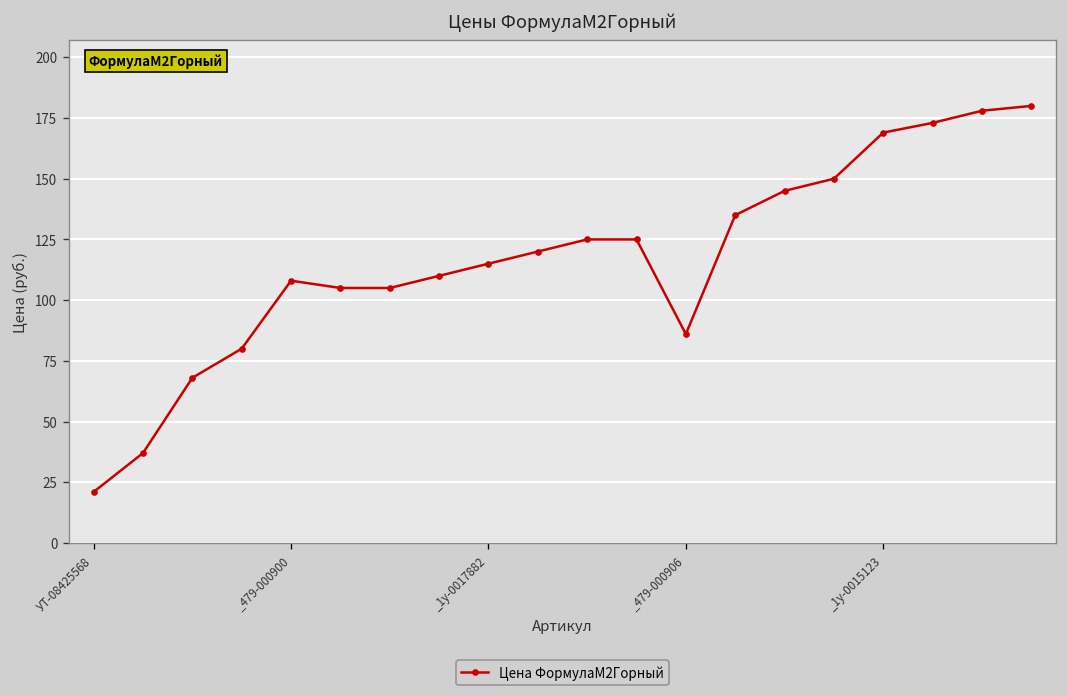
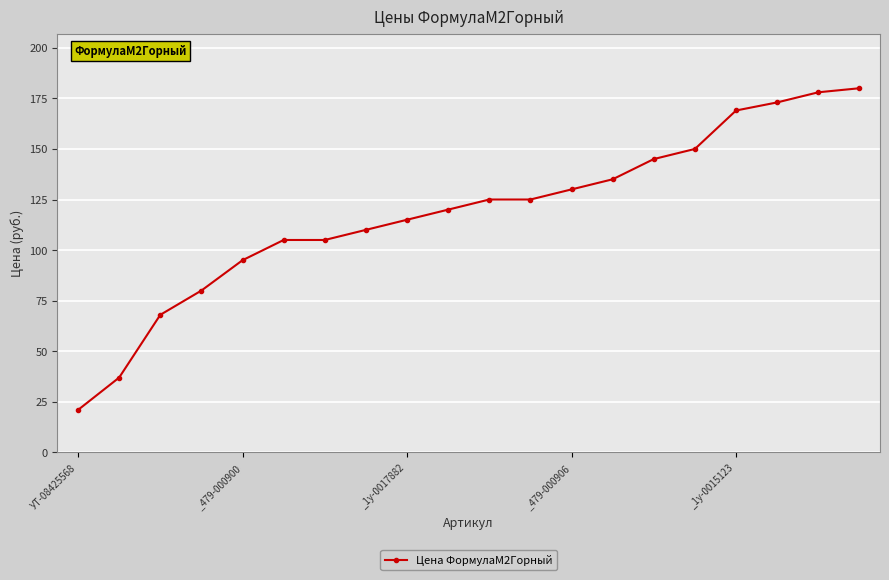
_479-000900: 108 -> 95
_479-000906: 86 -> 130
